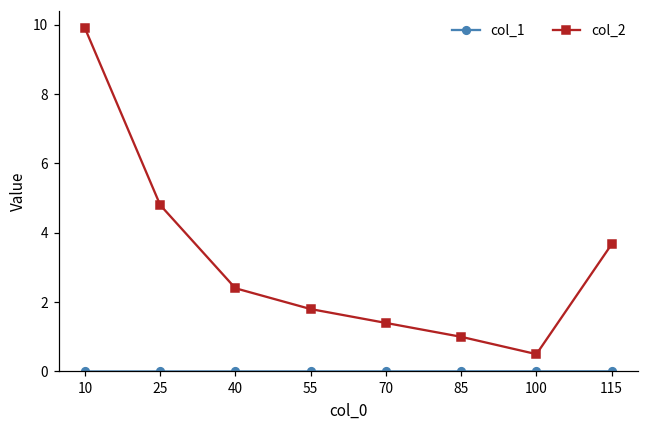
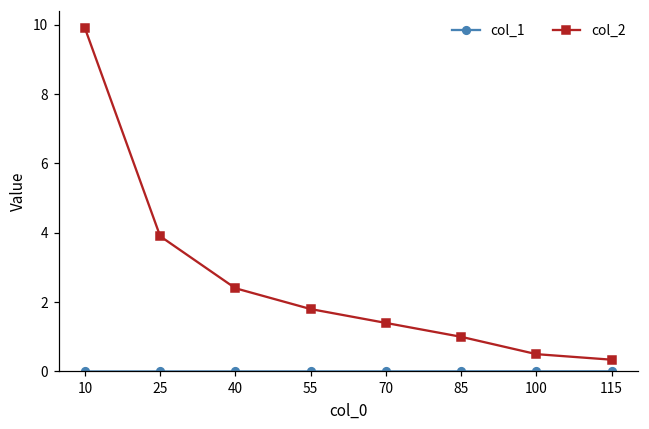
col_2, 25: 4.8 -> 3.9
col_2, 115: 3.7 -> 0.3
